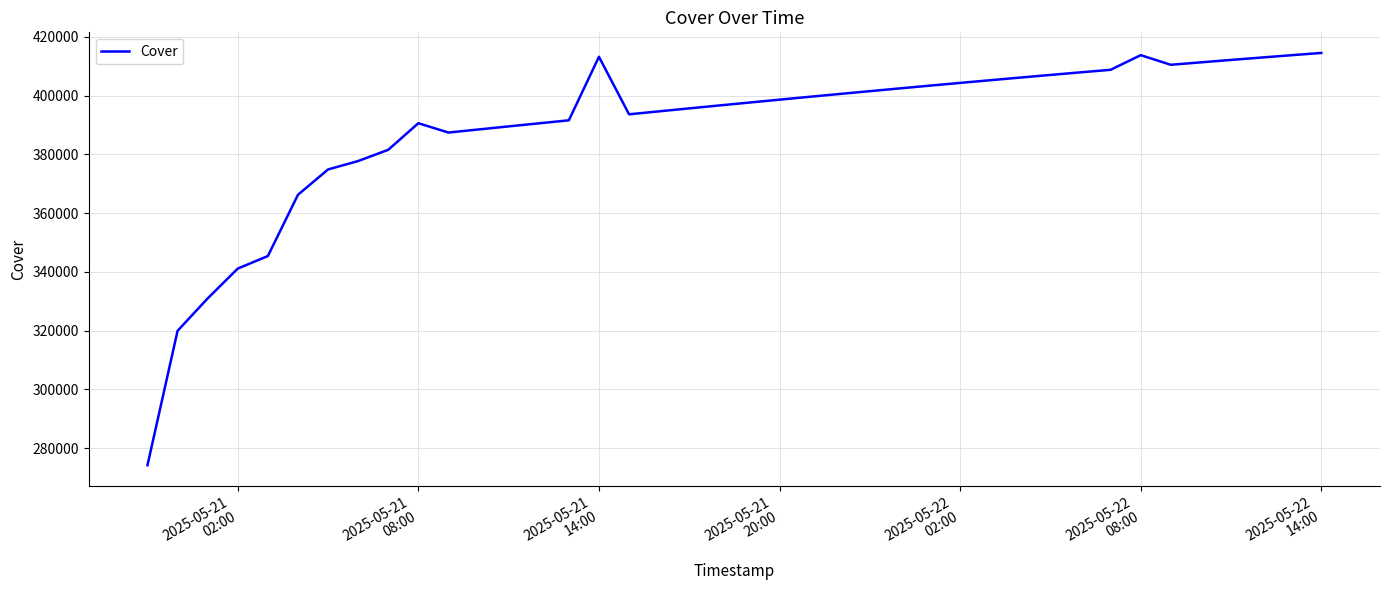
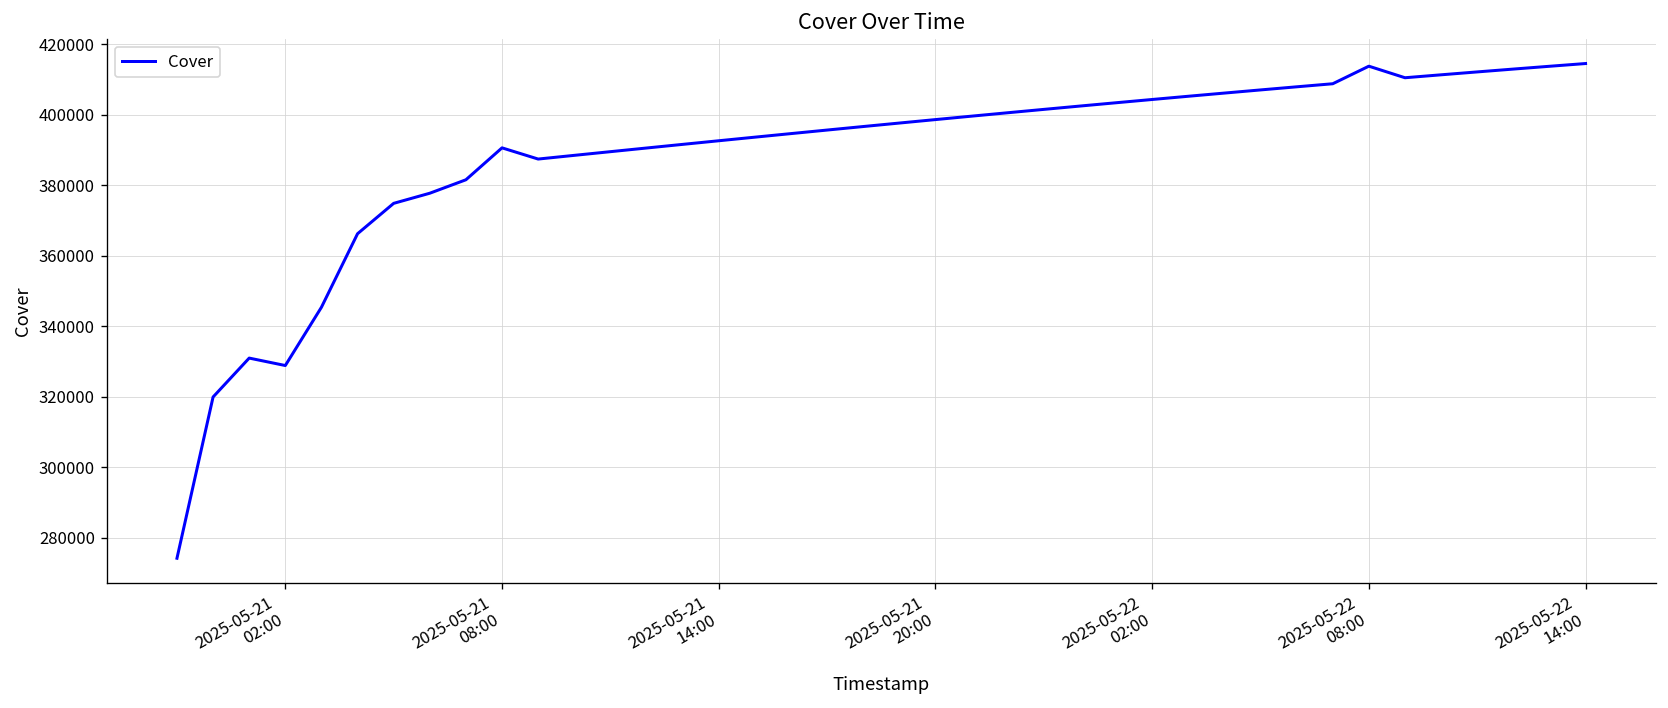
2025-05-21 02:00: 341000 -> 329000
2025-05-21 14:00: 413000 -> 393000
